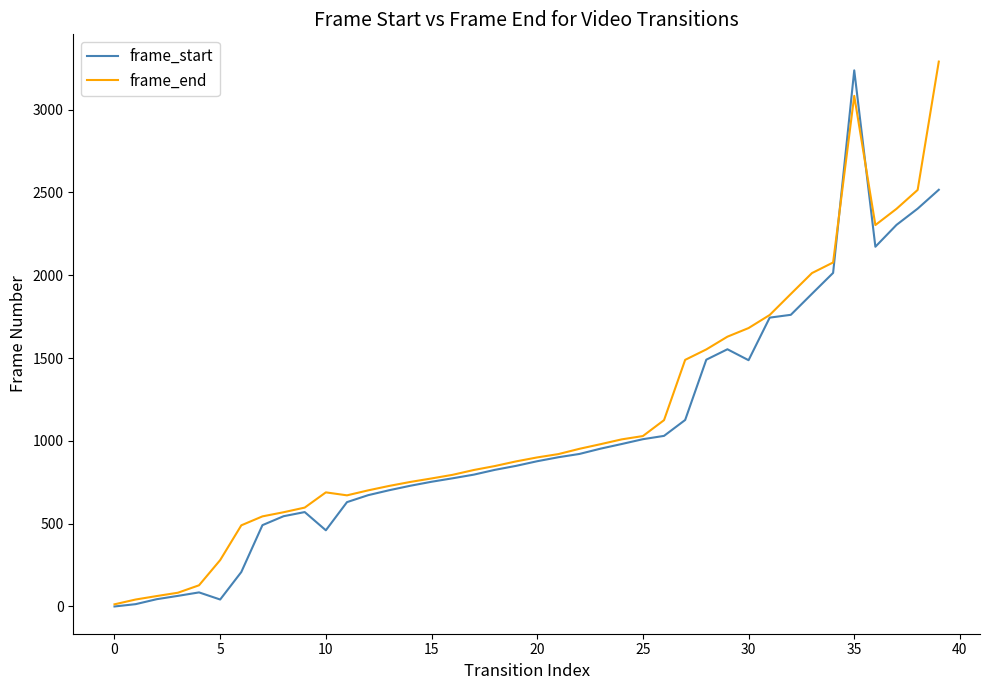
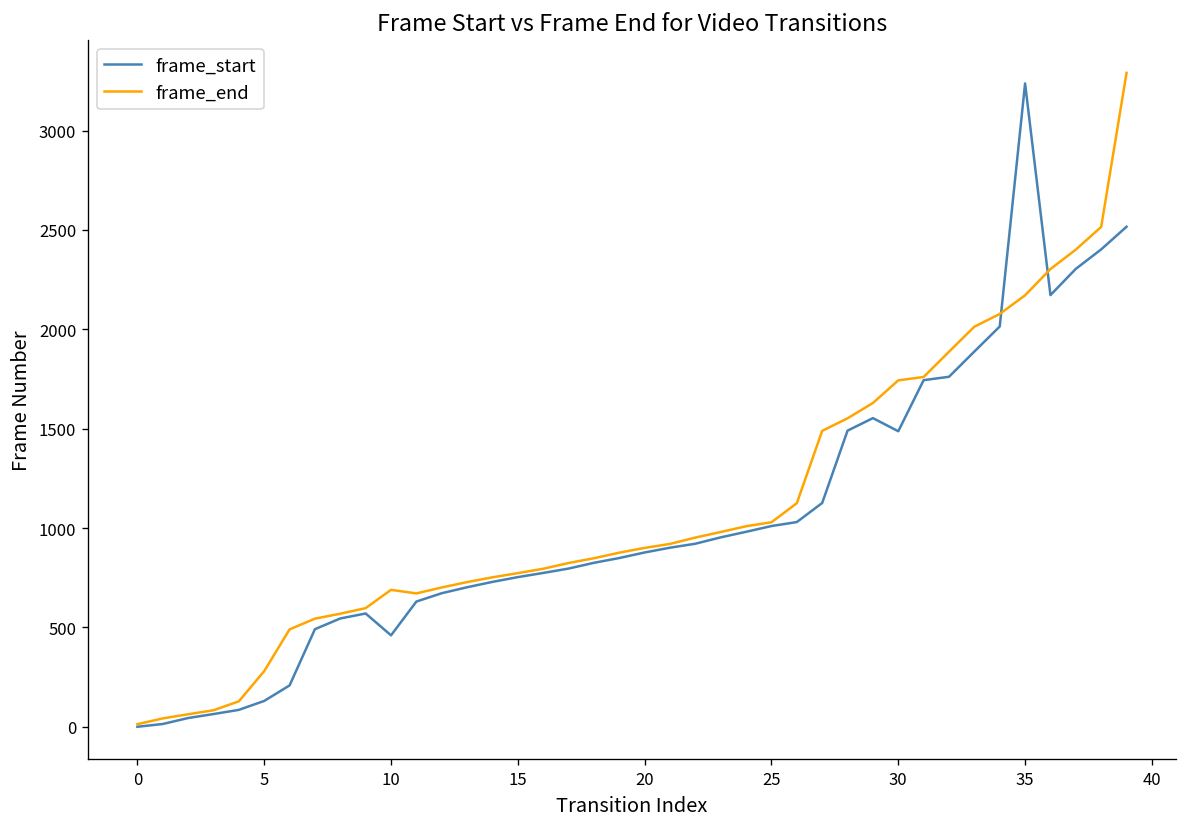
frame_start, 5: 40 -> 130
frame_end, 30: 1680 -> 1740
frame_end, 35: 3080 -> 2170
